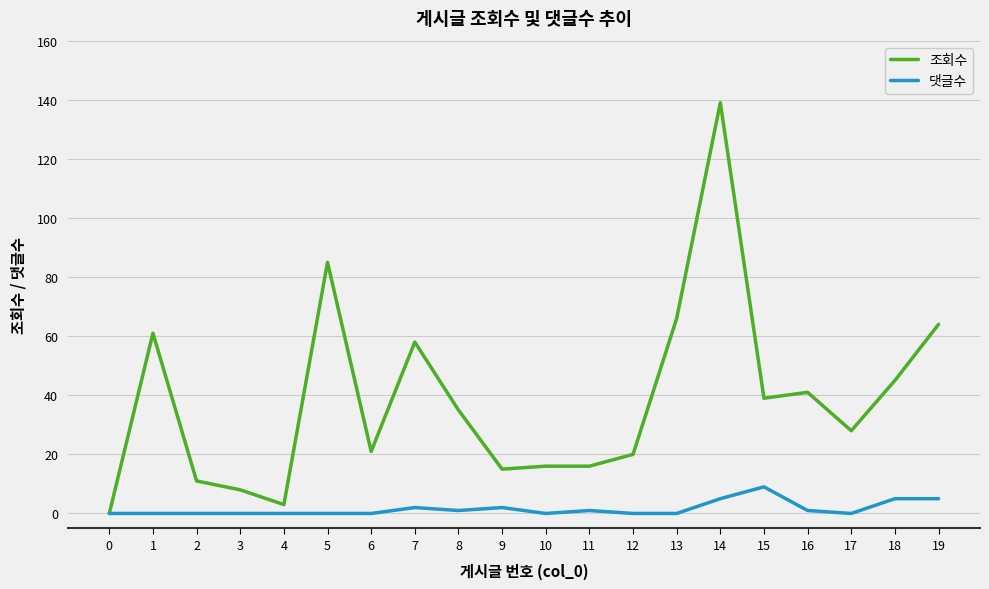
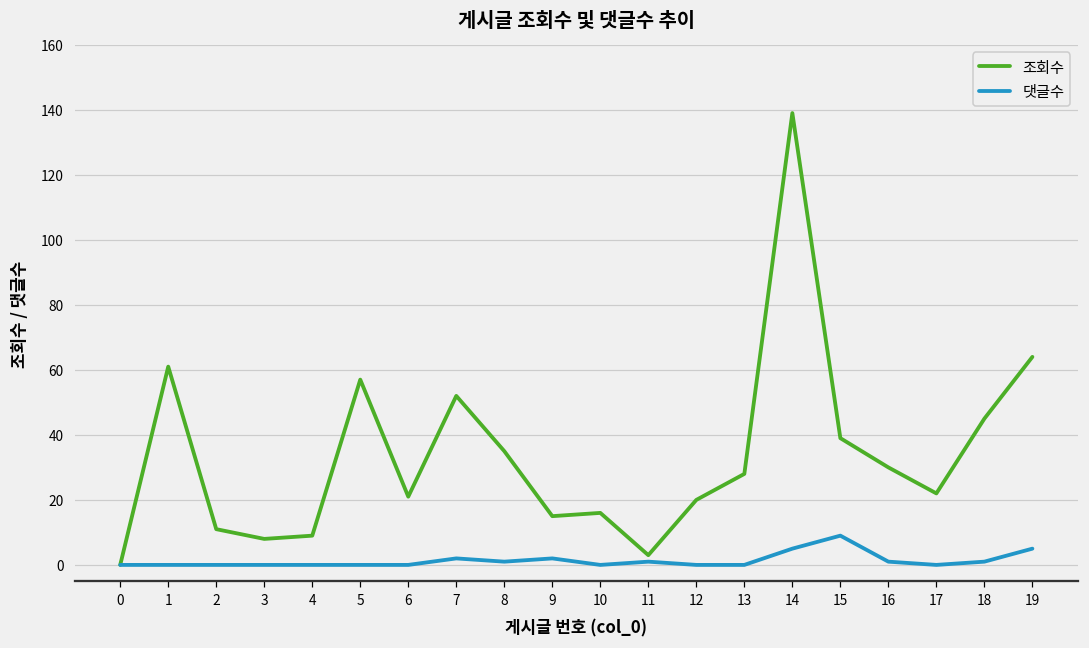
조회수, 4: 3 -> 9
조회수, 5: 85 -> 57
조회수, 7: 58 -> 52
조회수, 11: 16 -> 3
조회수, 13: 66 -> 28
조회수, 16: 41 -> 30
조회수, 17: 28 -> 22
댓글수, 18: 5 -> 1
